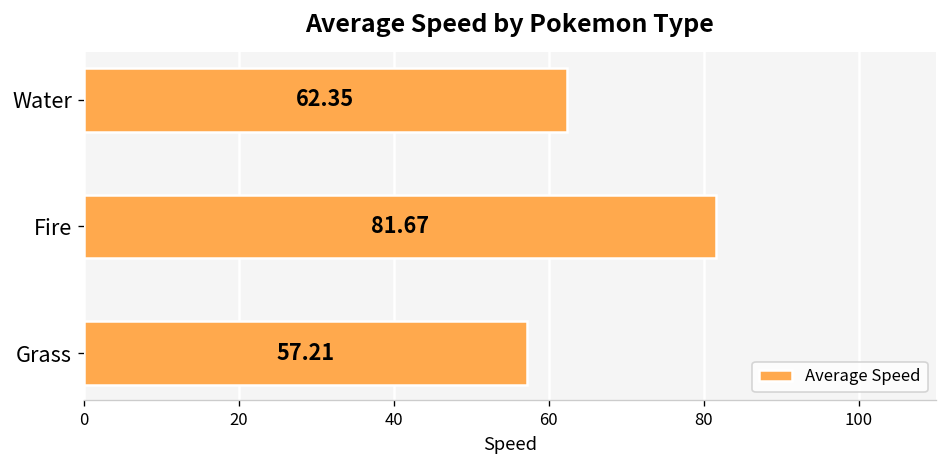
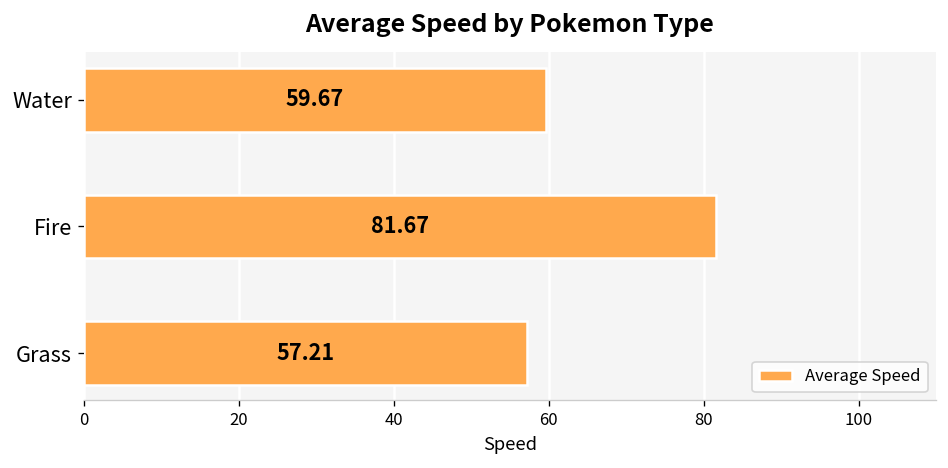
Water: 62.35 -> 59.67
